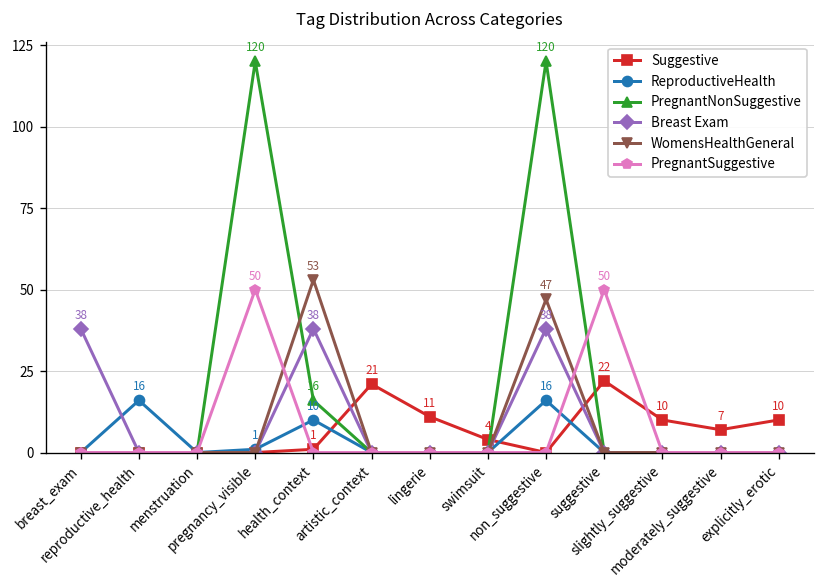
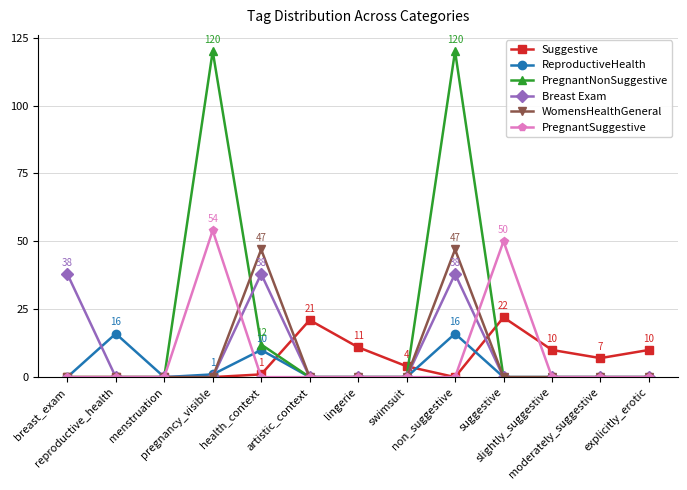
PregnantSuggestive, pregnancy_visible: 50 -> 54
PregnantNonSuggestive, health_context: 16 -> 12
WomensHealthGeneral, health_context: 53 -> 47
